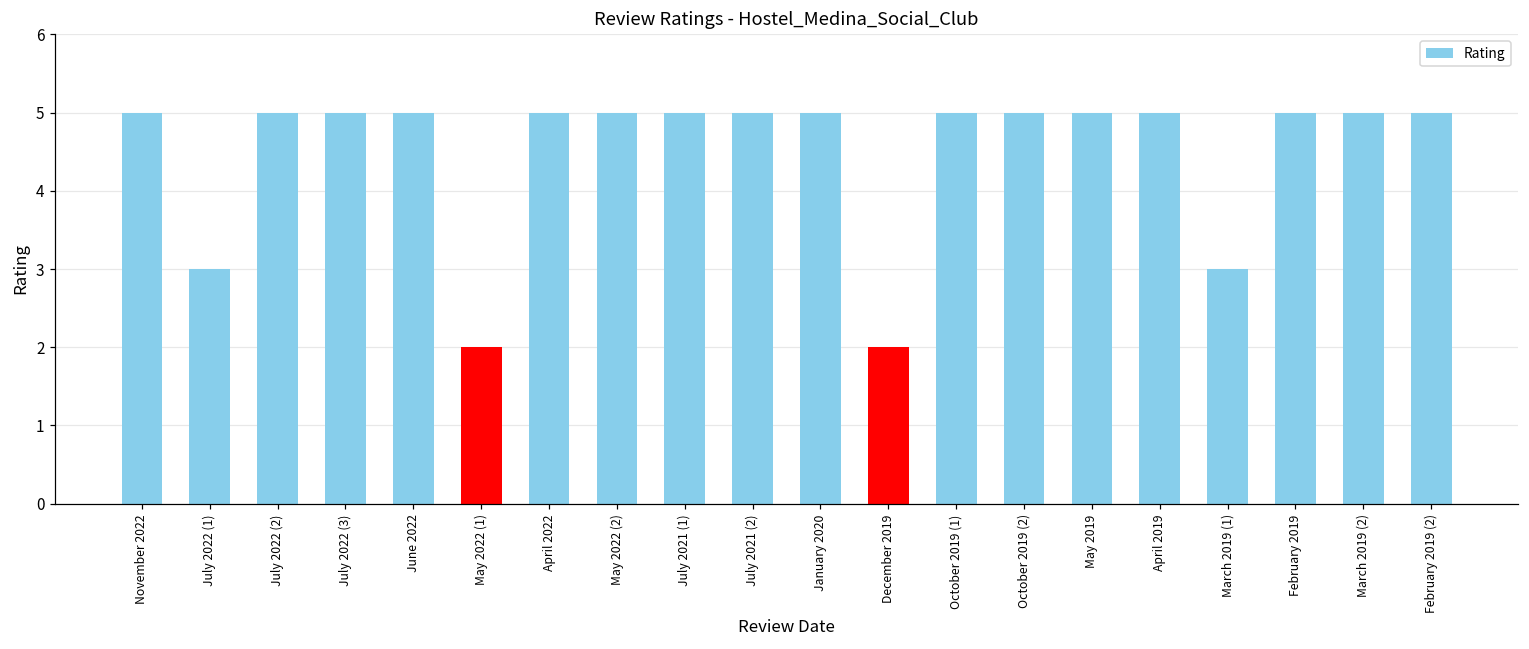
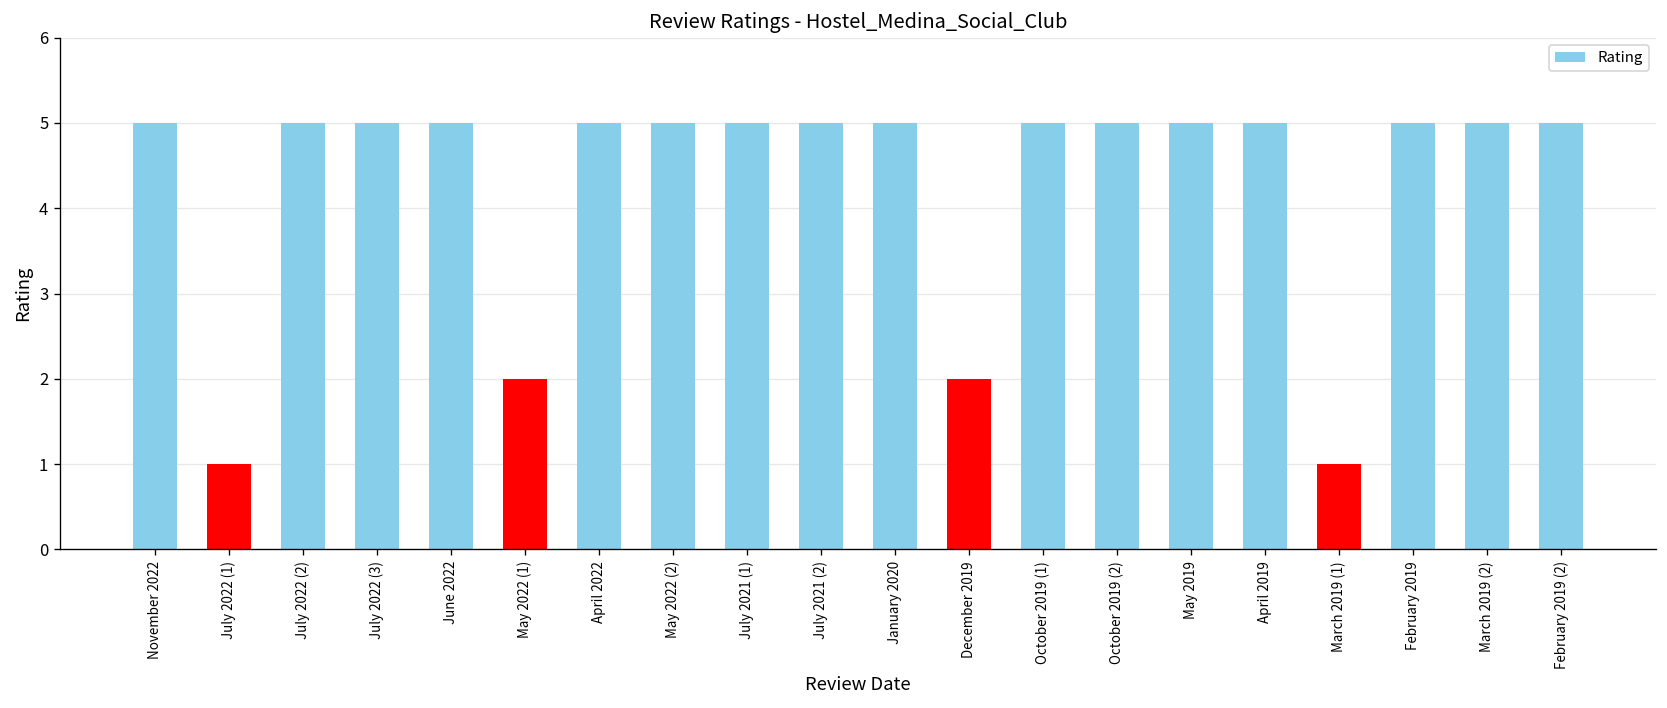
July 2022 (1): 3 -> 1
March 2019 (1): 3 -> 1
